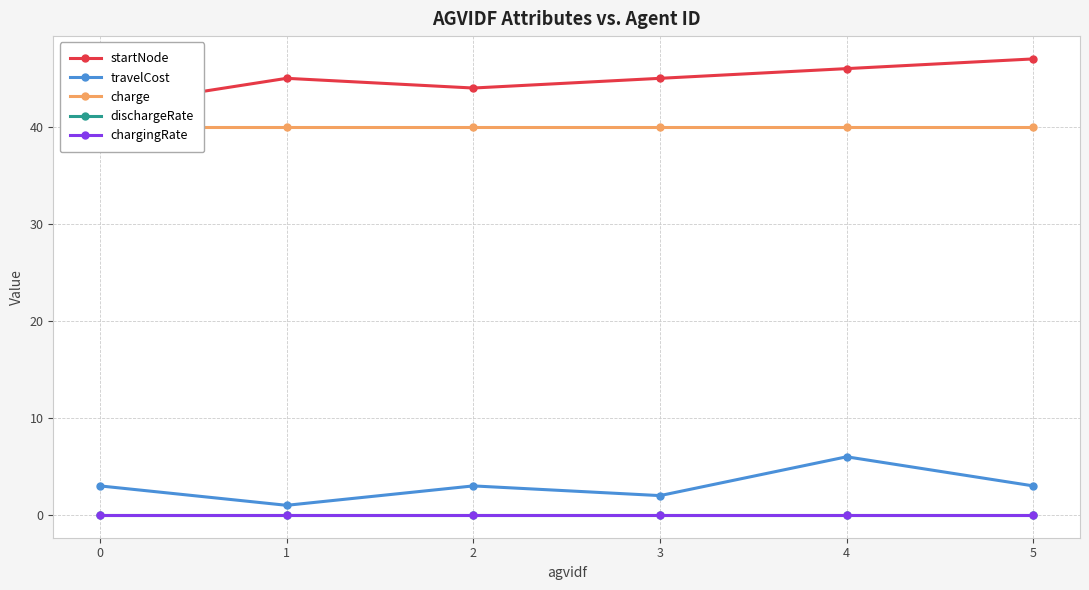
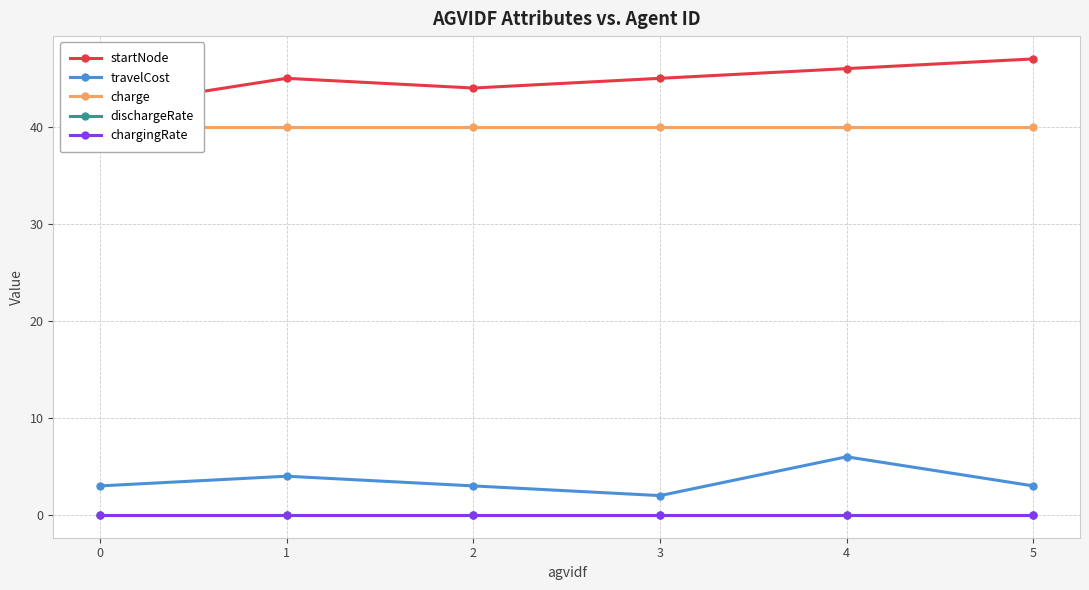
travelCost, 1: 1 -> 4
